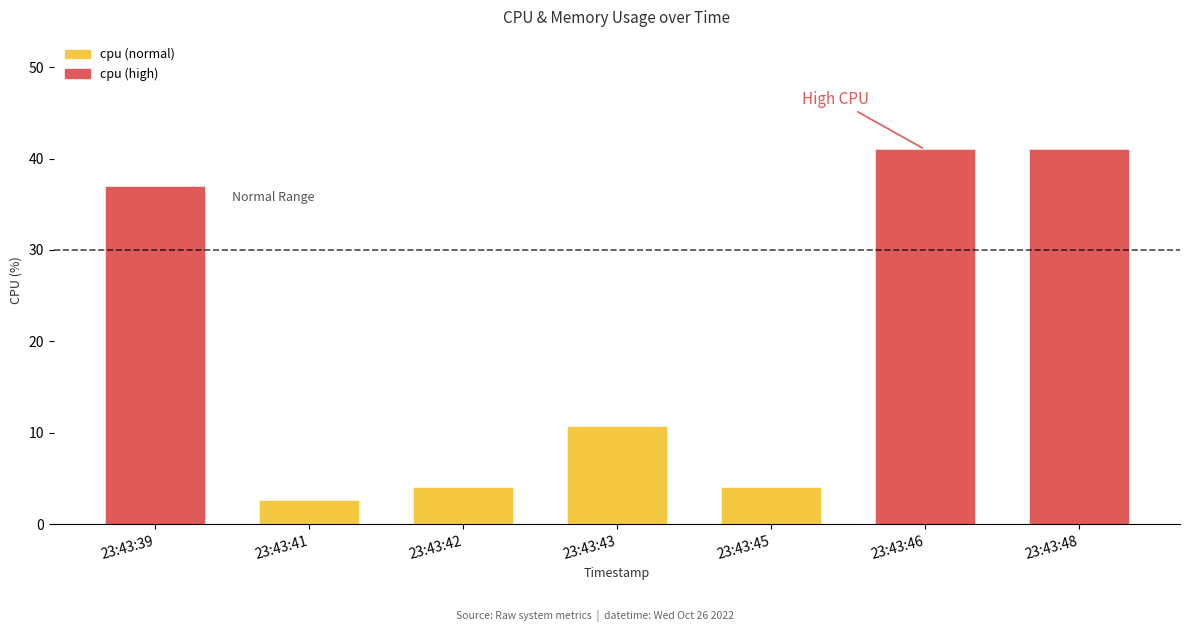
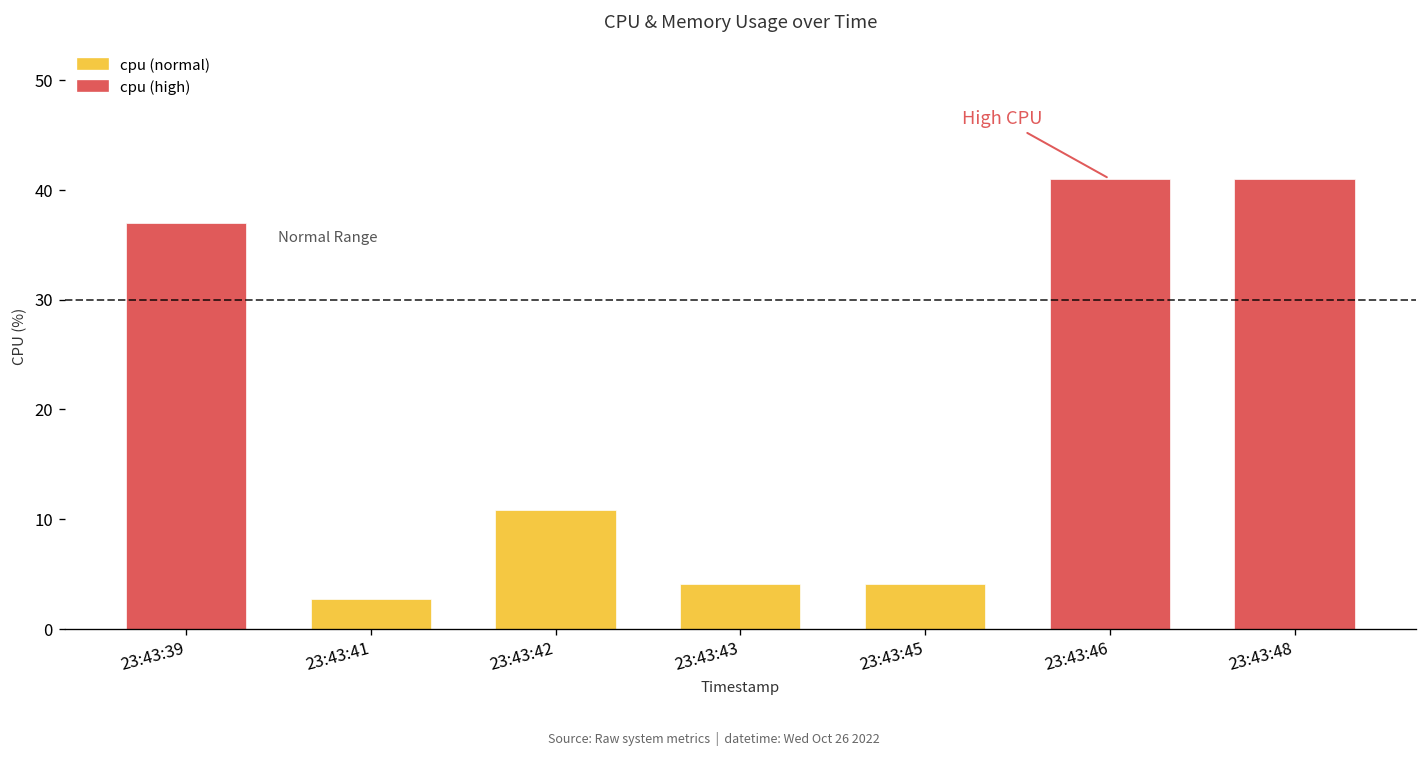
23:43:42: 4 -> 11
23:43:43: 11 -> 4
